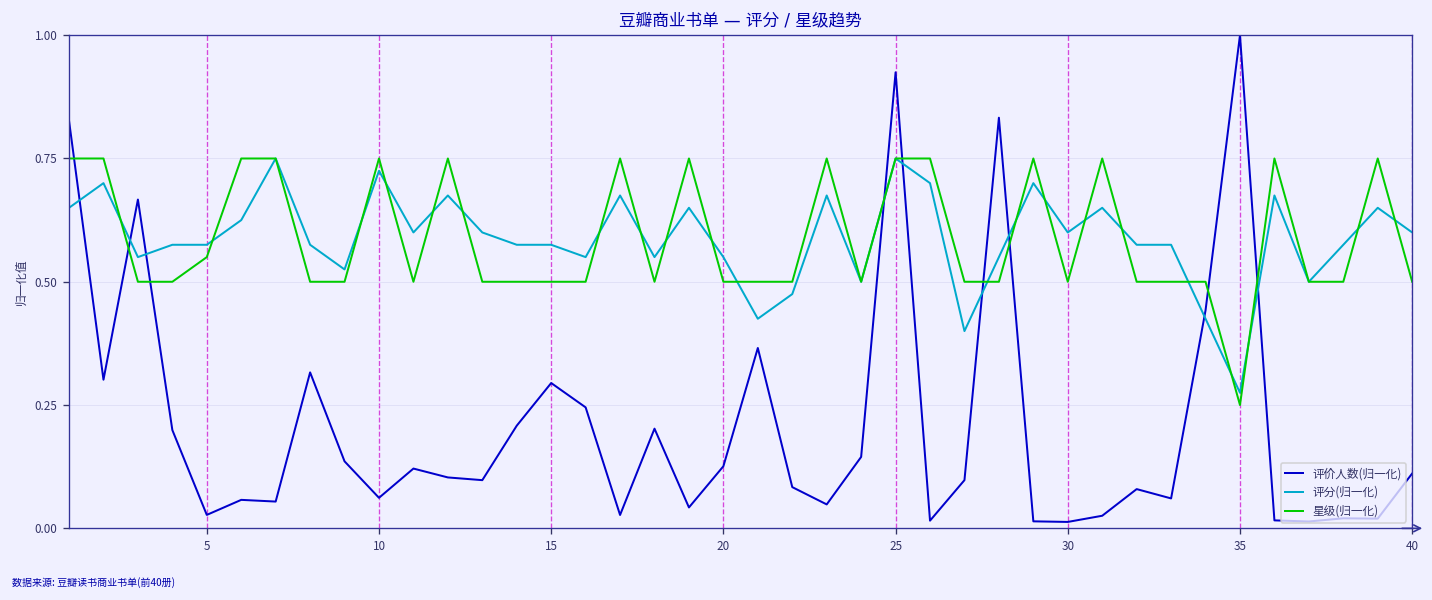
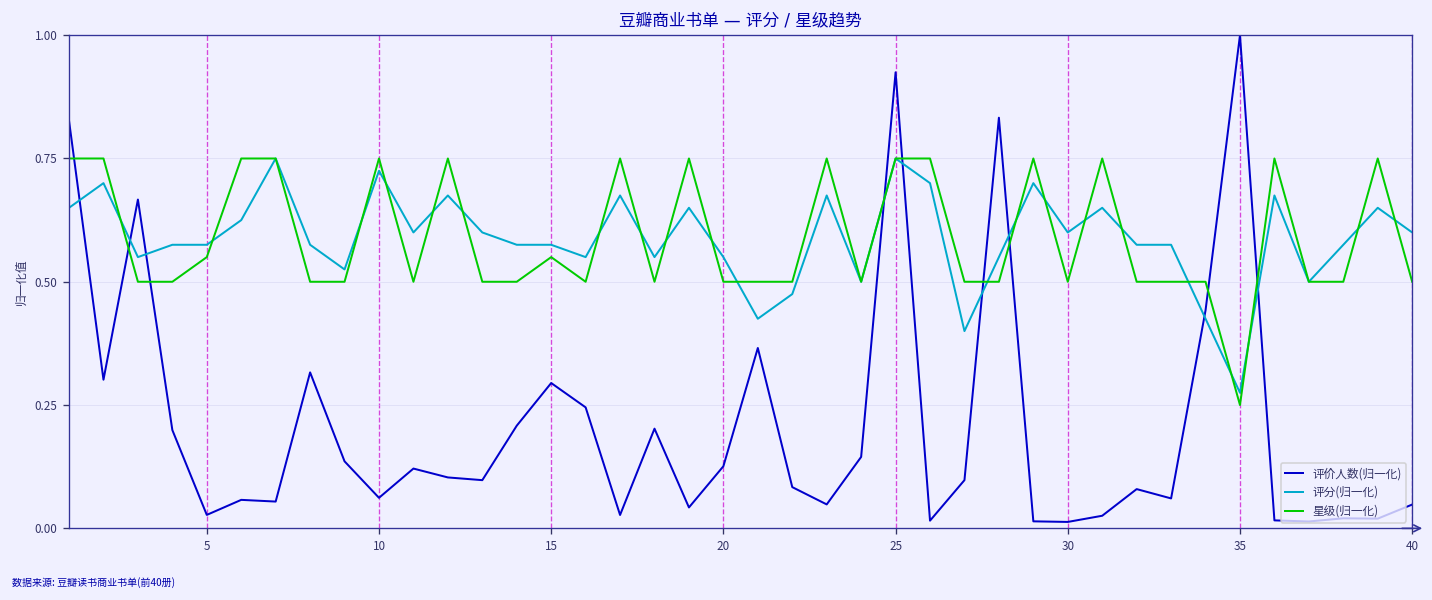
星级(归一化), 15: 0.50 -> 0.55
评价人数(归一化), 40: 0.11 -> 0.05
